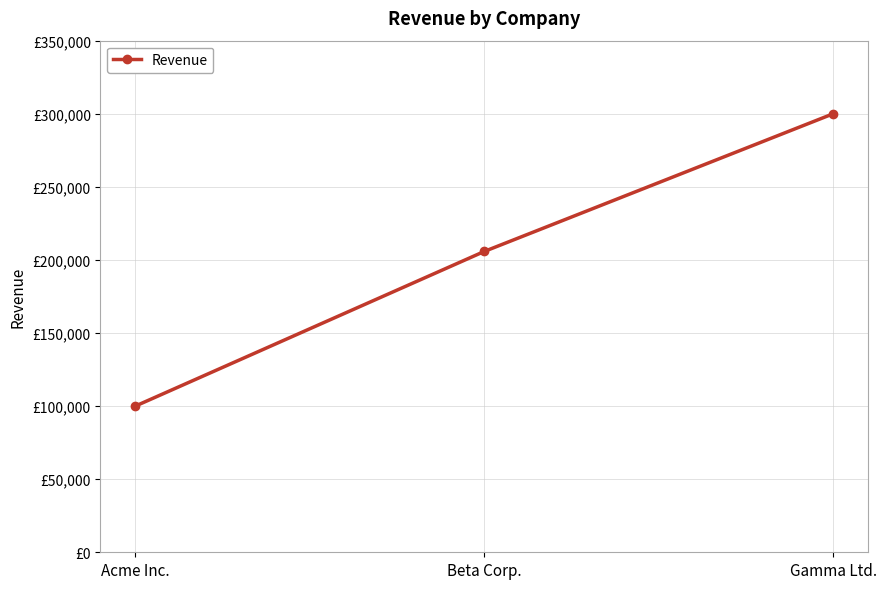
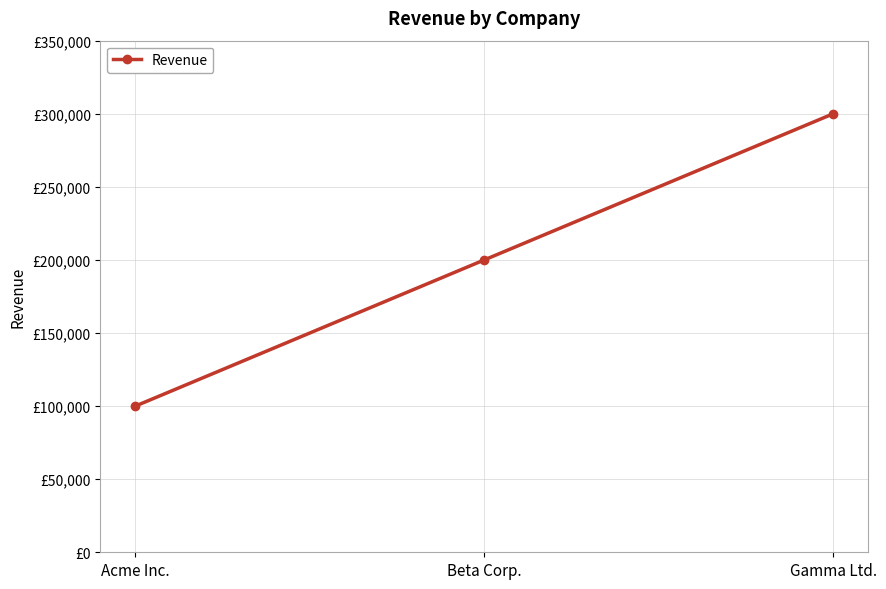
Beta Corp.: £206,000 -> £200,000
